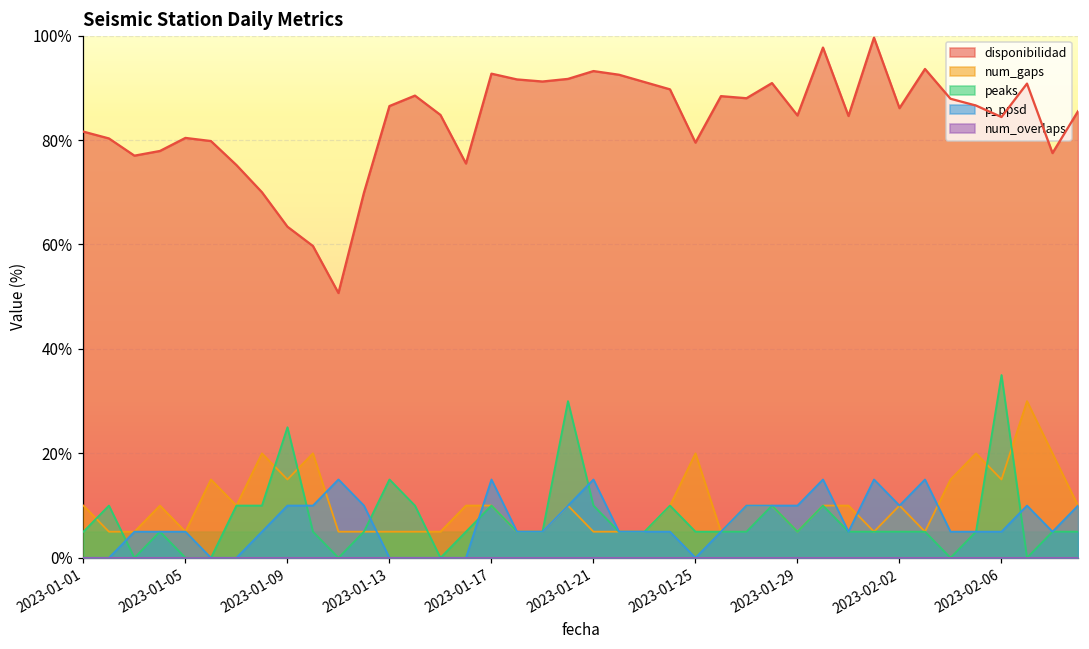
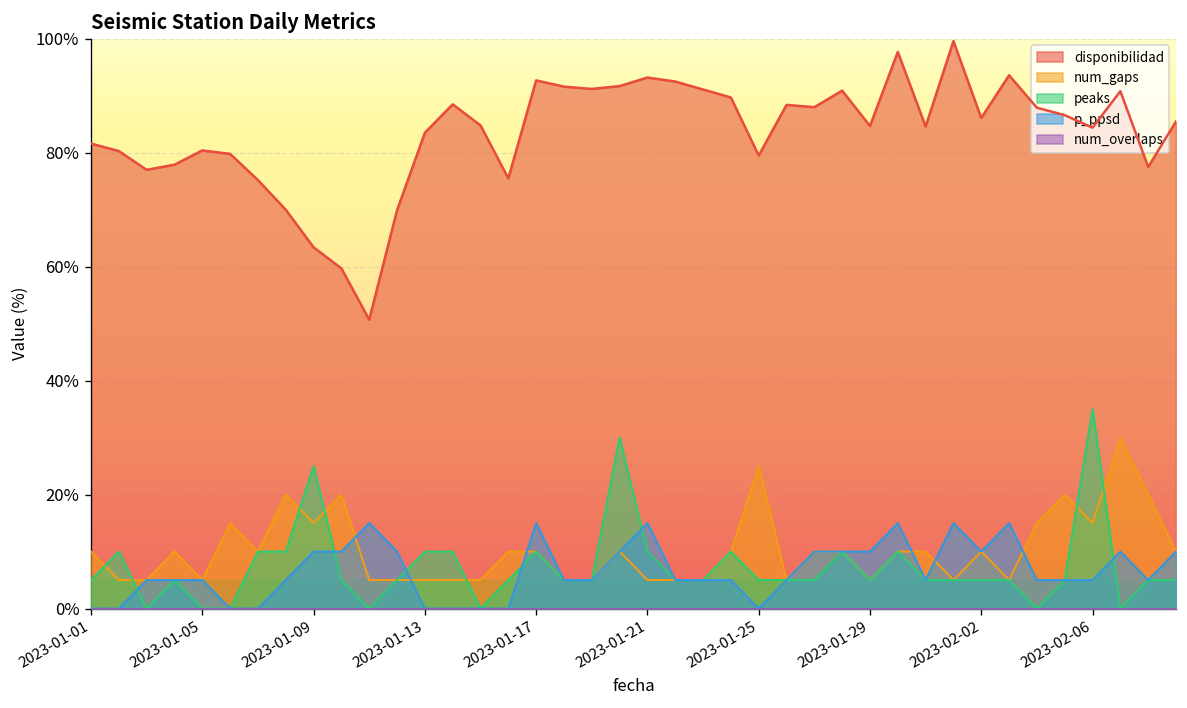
disponibilidad, 2023-01-13: 87% -> 84%
peaks, 2023-01-13: 15% -> 10%
num_gaps, 2023-01-25: 20% -> 25%
